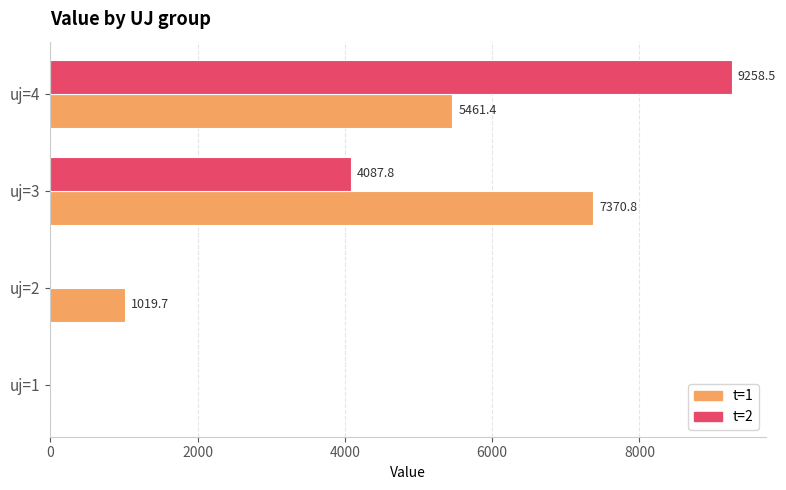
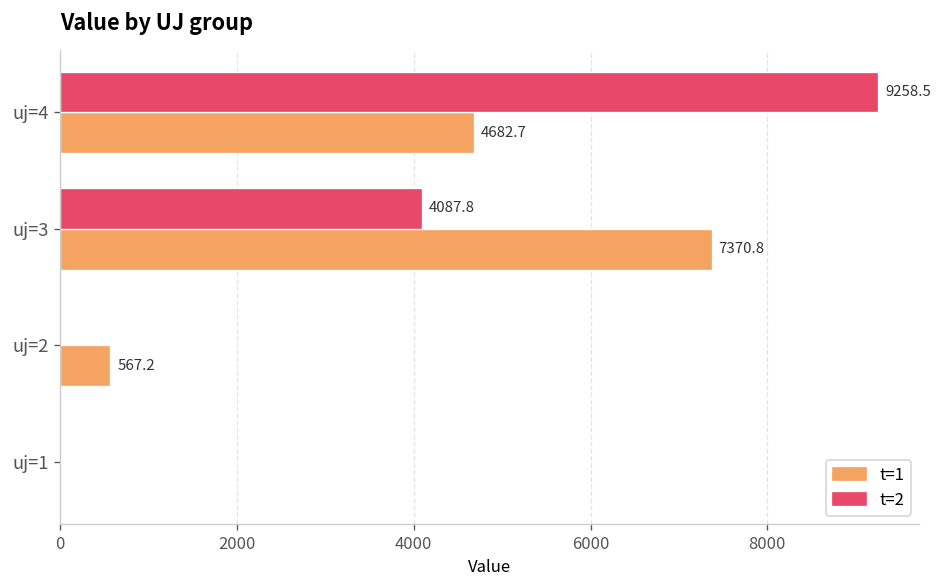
t=1, uj=4: 5461.4 -> 4682.7
t=1, uj=2: 1019.7 -> 567.2
